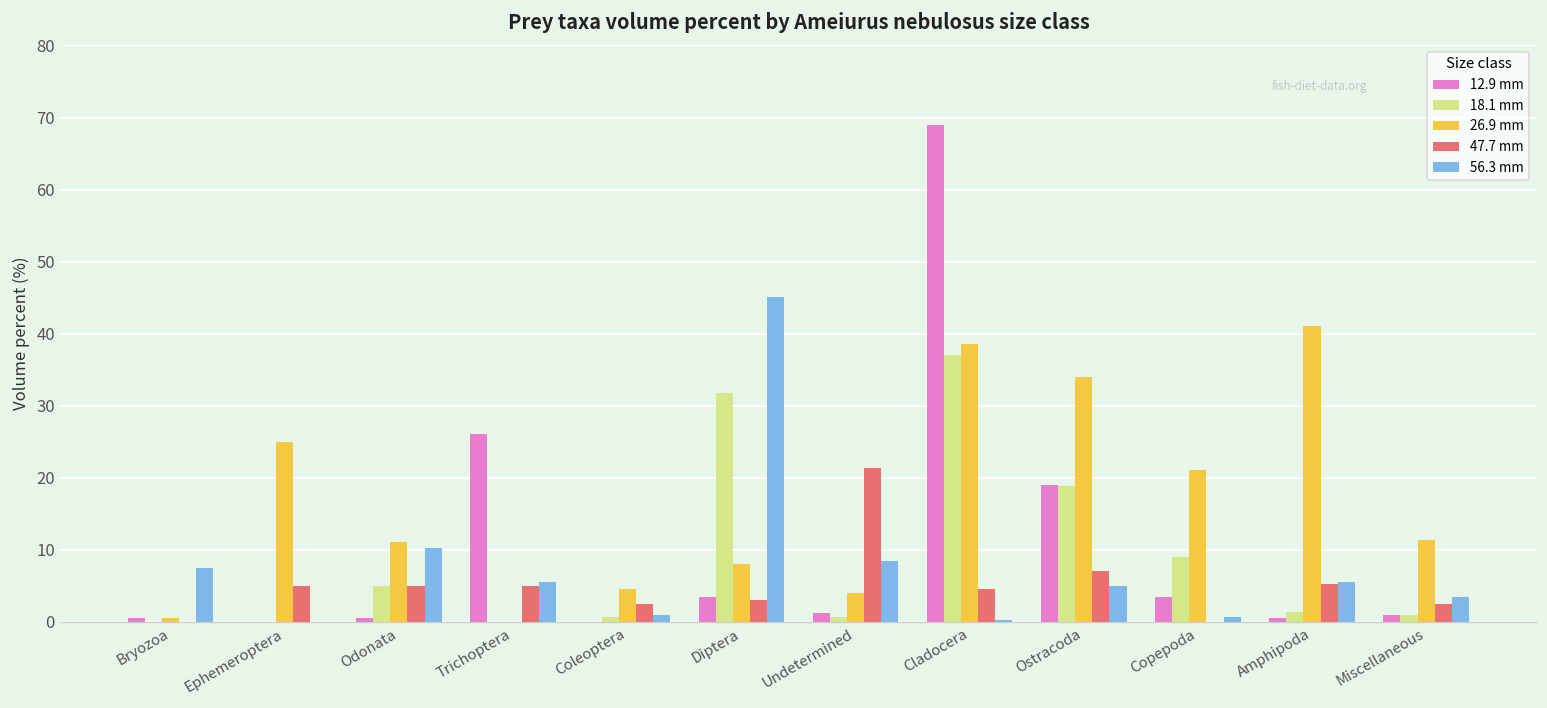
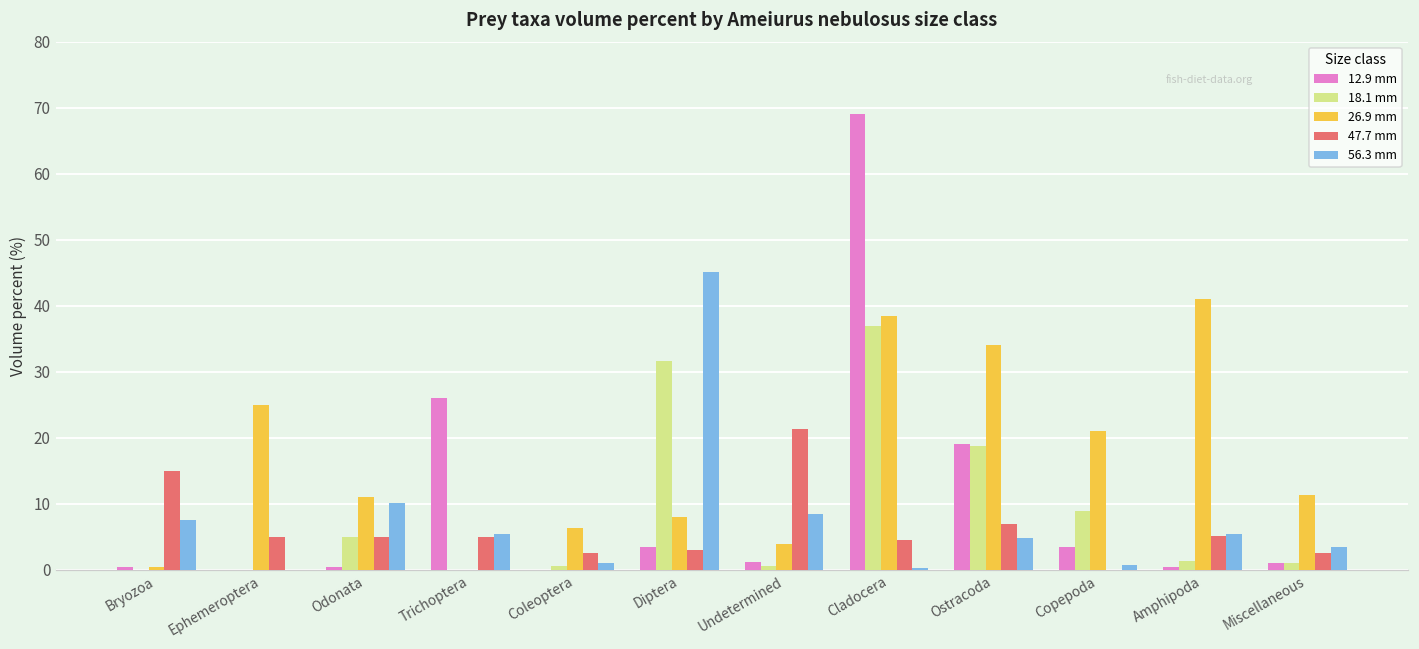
47.7 mm, Bryozoa: 0 -> 15
26.9 mm, Coleoptera: 5 -> 6
